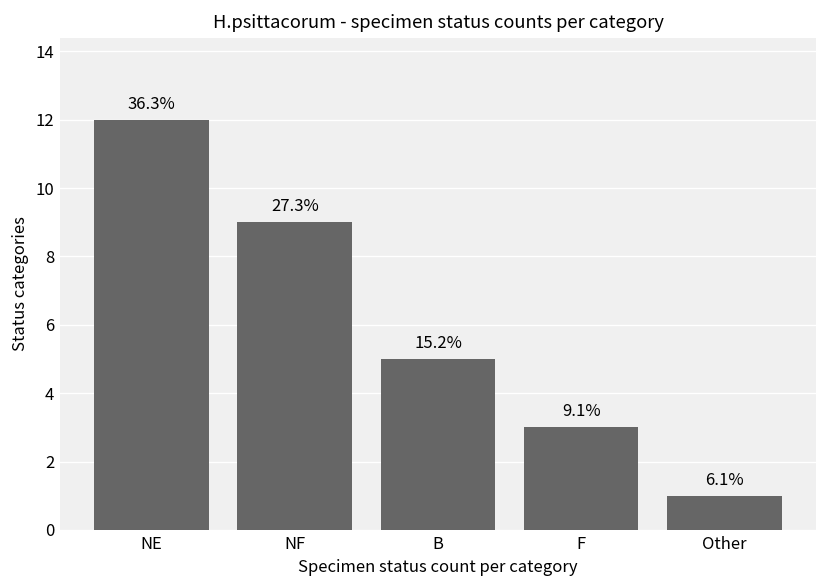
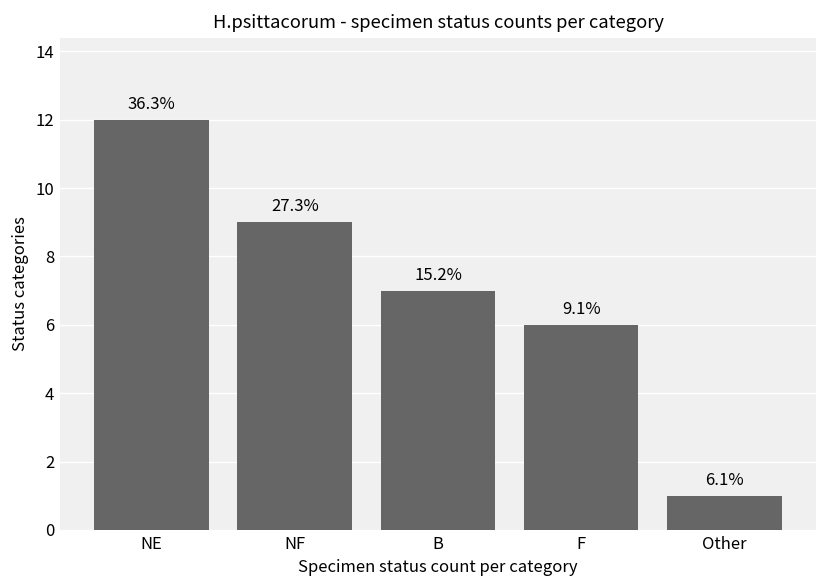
B: 5 -> 7
F: 3 -> 6
